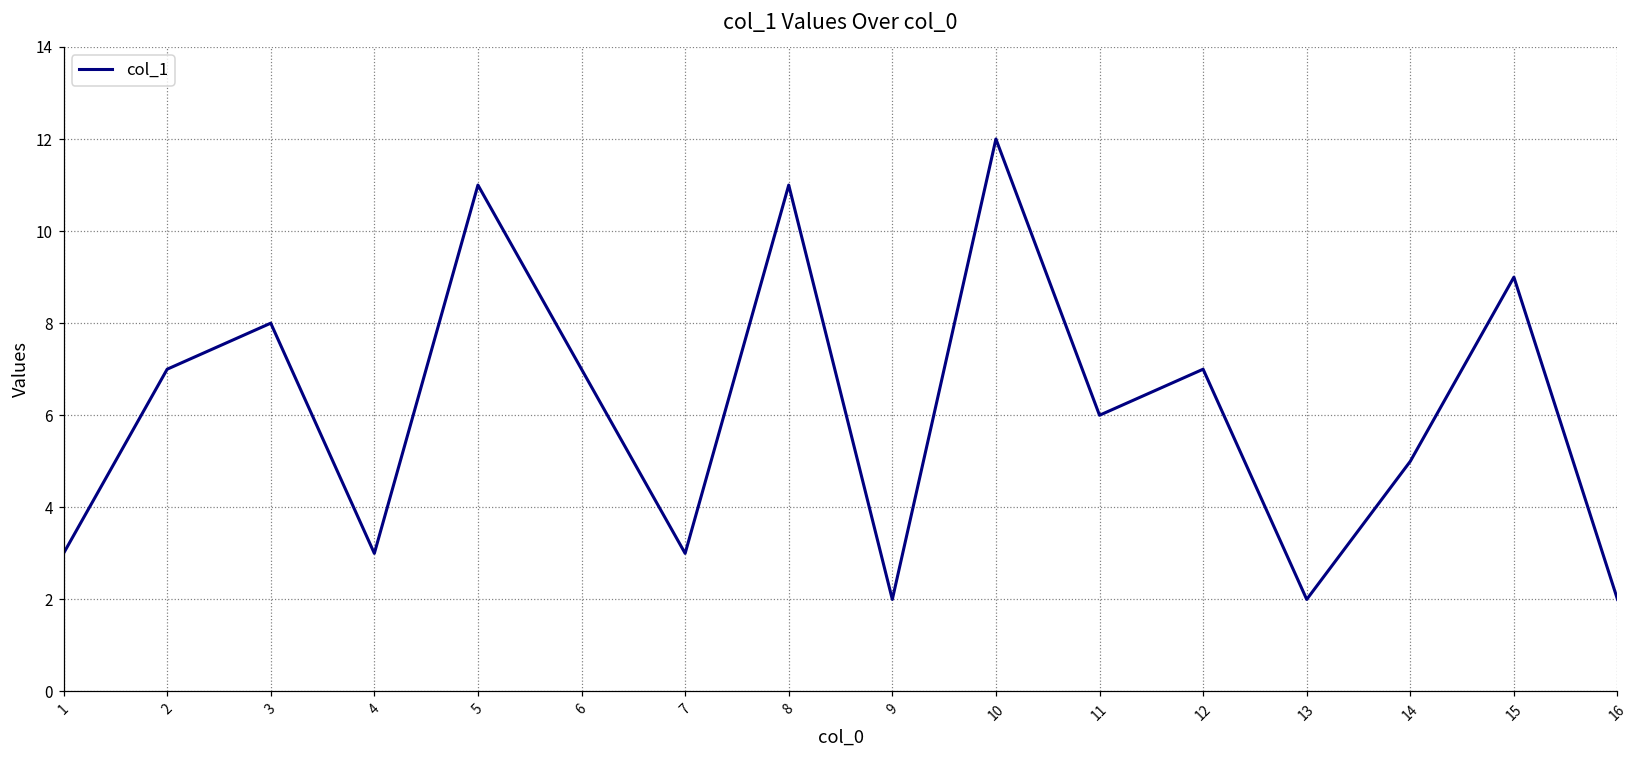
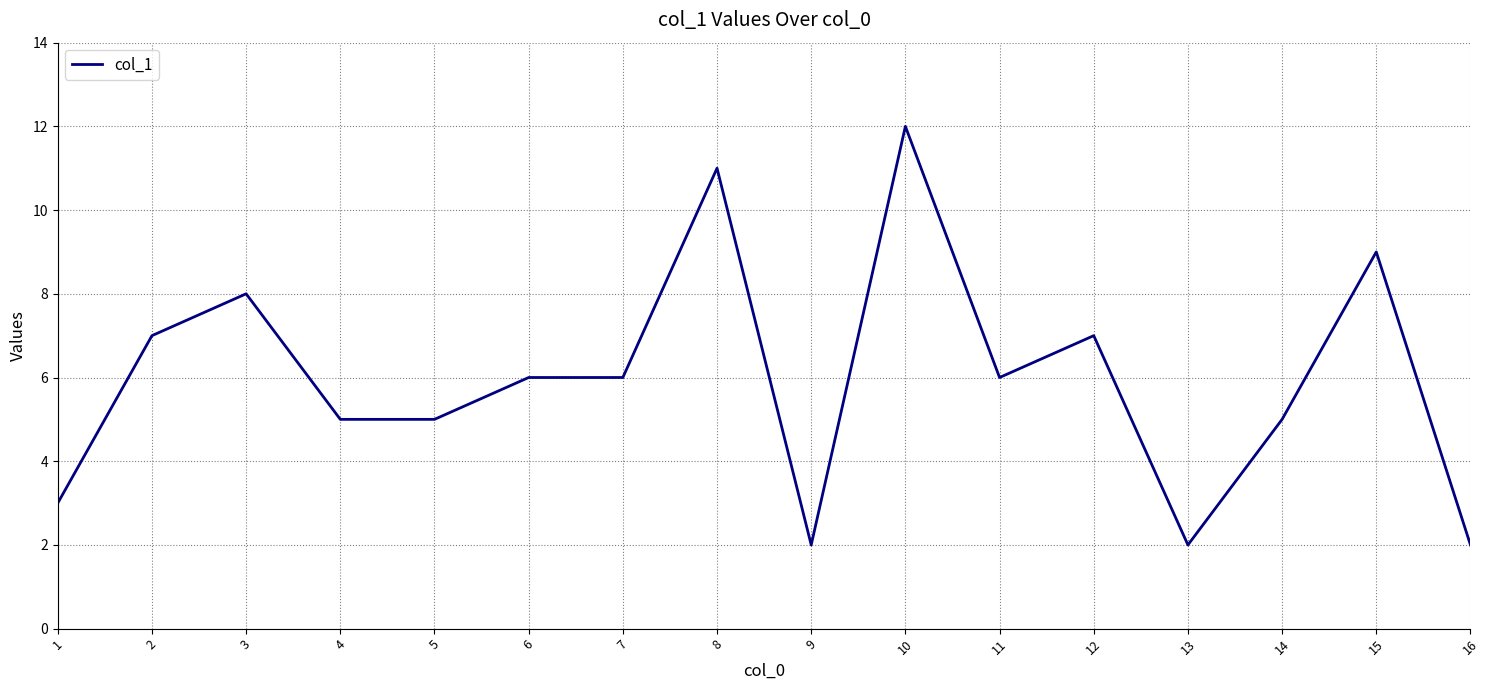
4: 3 -> 5
5: 11 -> 5
6: 7 -> 6
7: 3 -> 6
